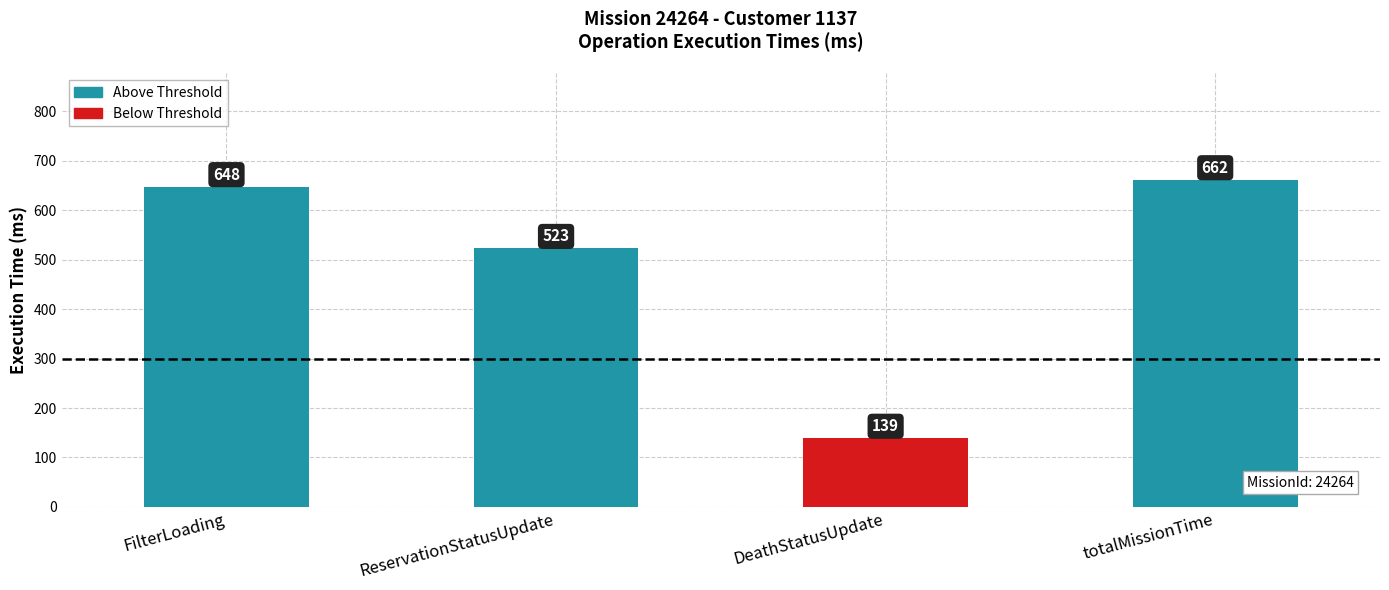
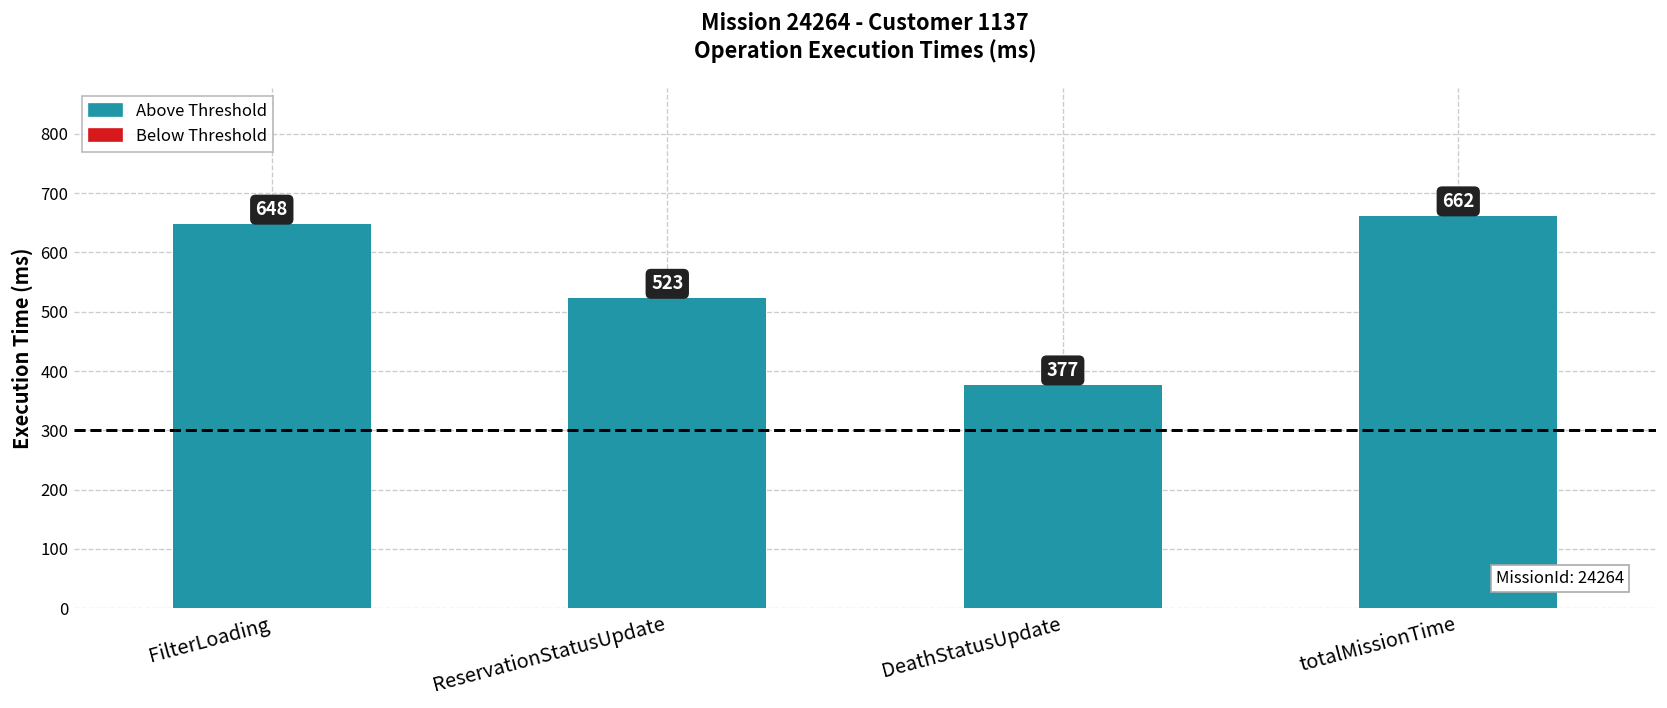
DeathStatusUpdate: 139 -> 377
